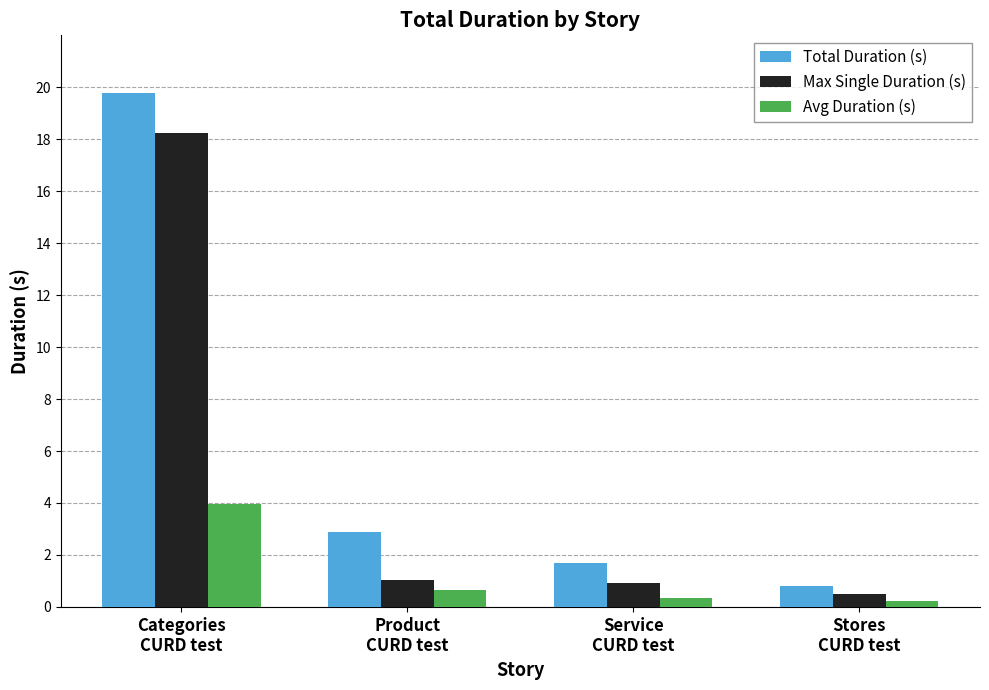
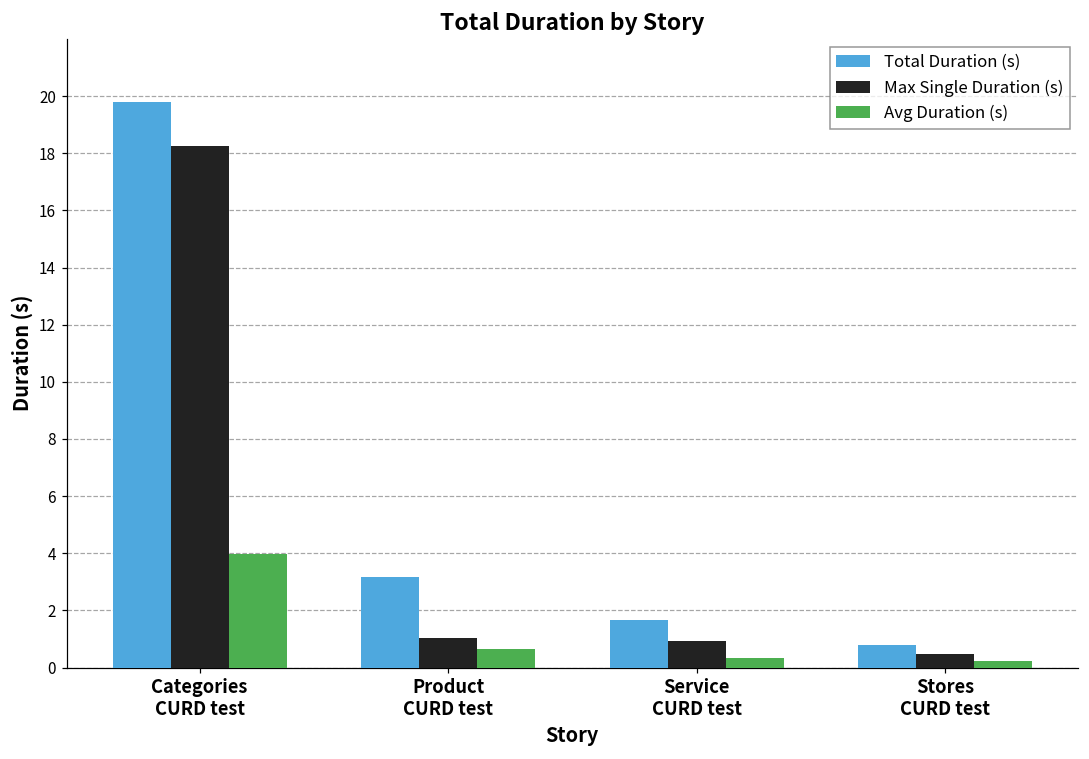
Total Duration (s), Product CURD test: 2.9 -> 3.2
